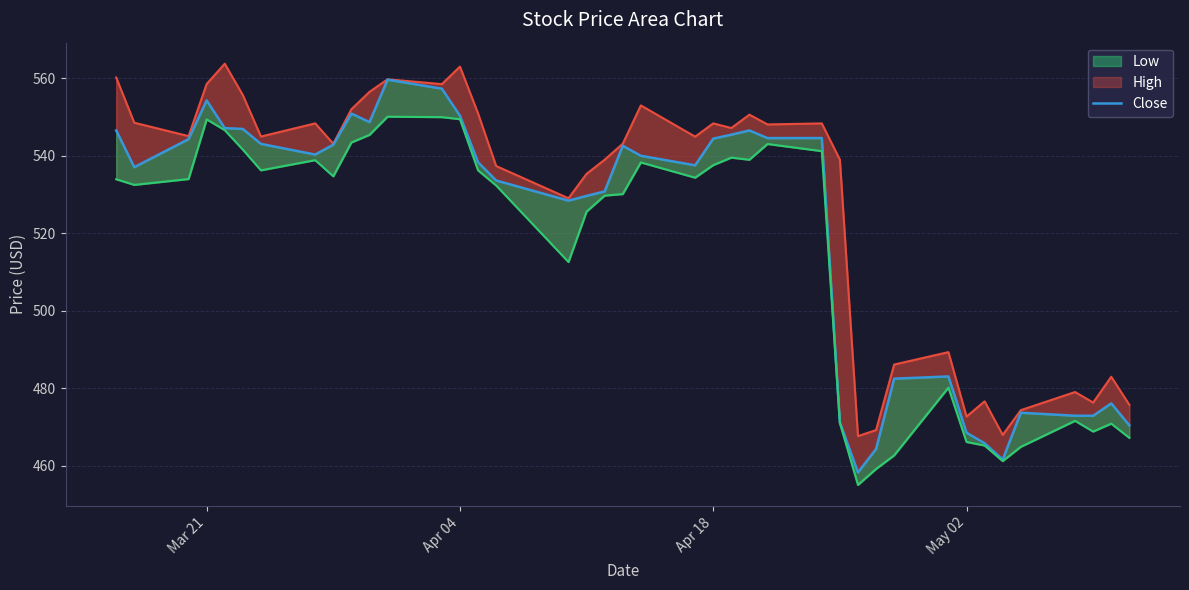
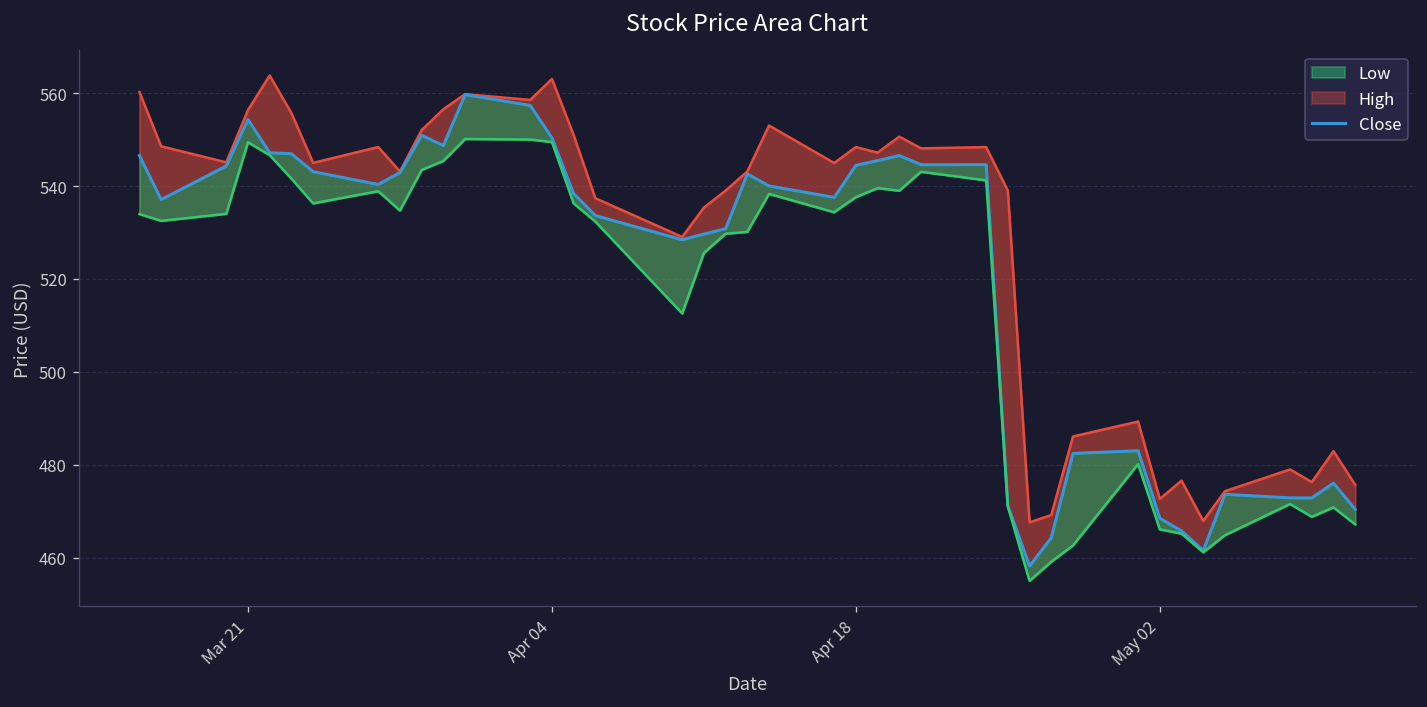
High, Mar 21: 559 -> 556
